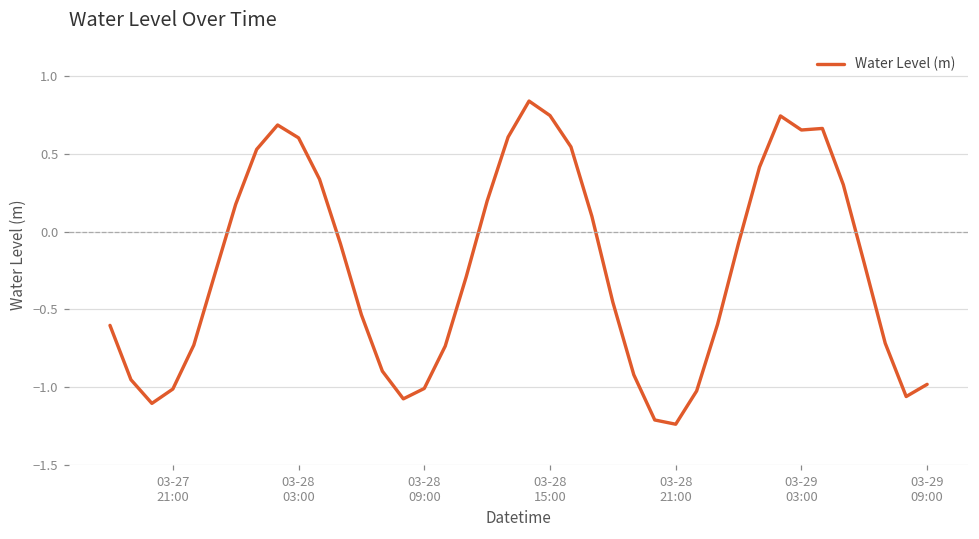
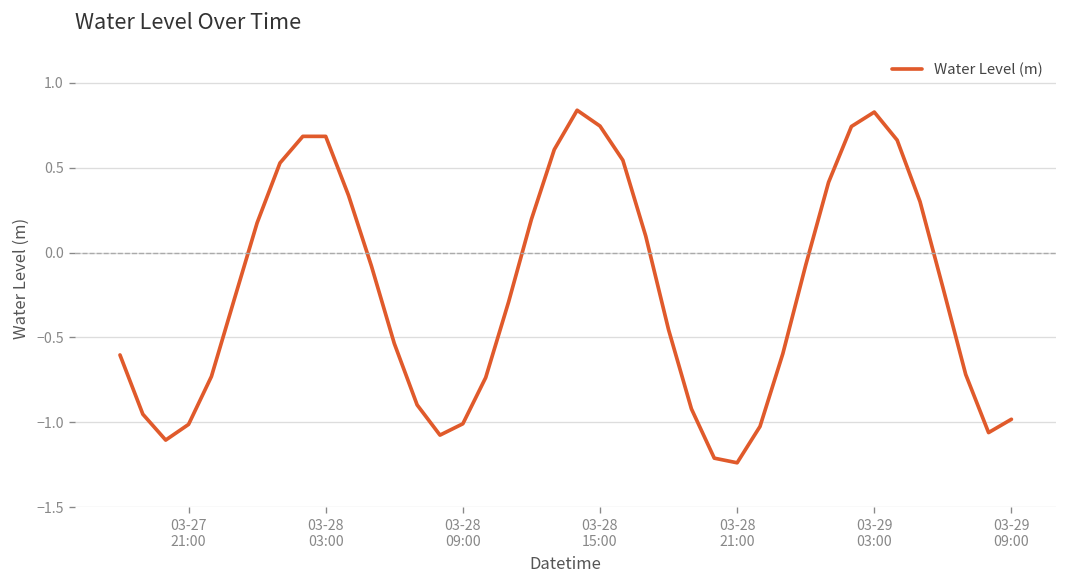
03-28 03:00: 0.60 -> 0.68
03-29 03:00: 0.65 -> 0.83
